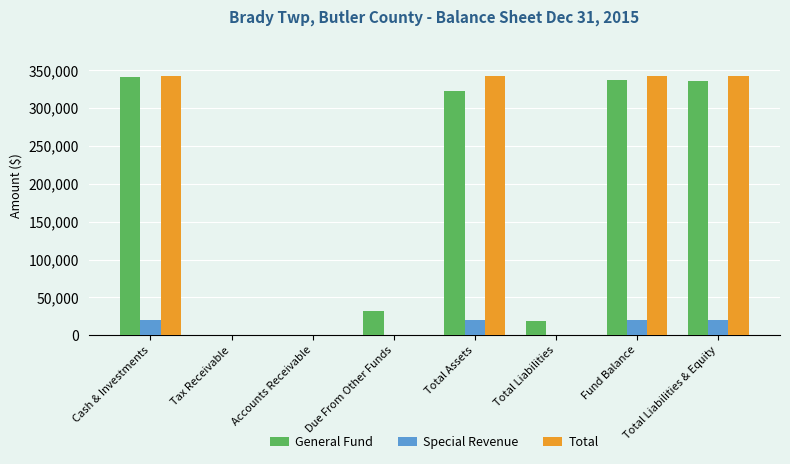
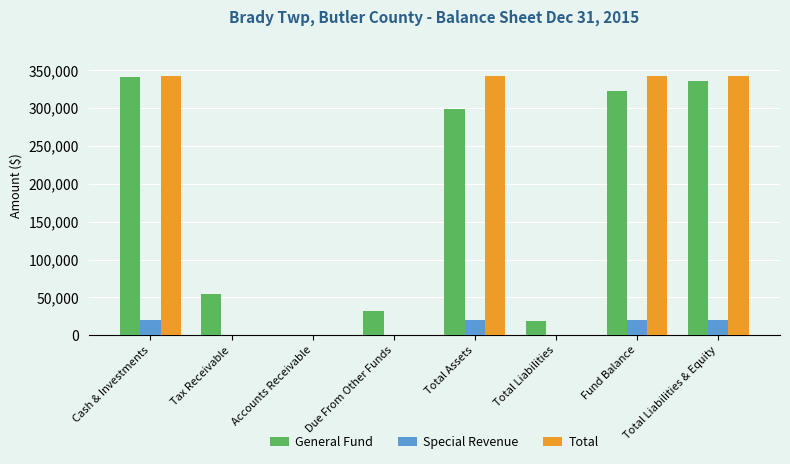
General Fund, Tax Receivable: 0 -> 50,000
General Fund, Total Assets: 320,000 -> 300,000
General Fund, Fund Balance: 340,000 -> 320,000
